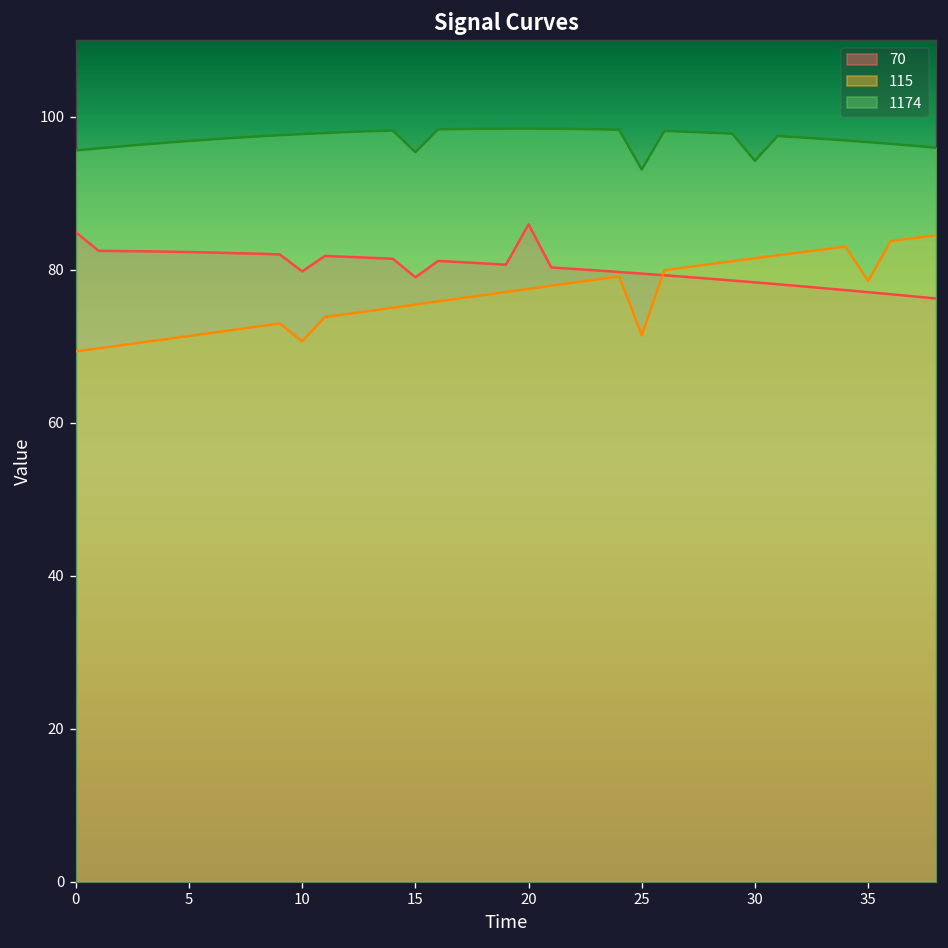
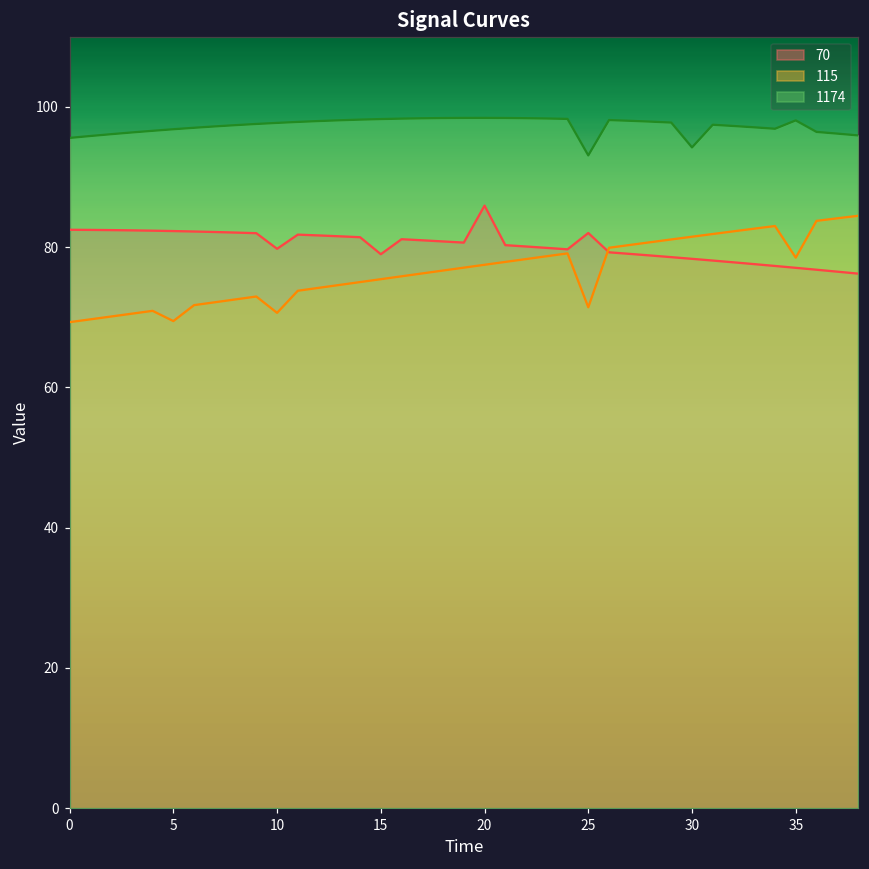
70, 0: 85 -> 82
115, 5: 71 -> 69
1174, 15: 95 -> 98
70, 25: 79 -> 82
1174, 35: 97 -> 98
